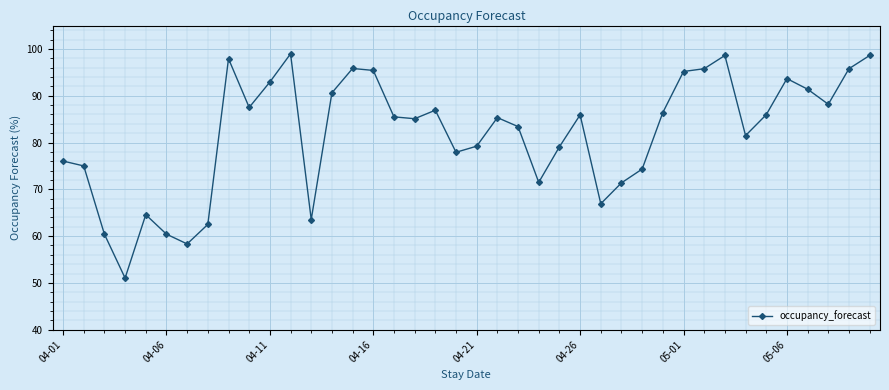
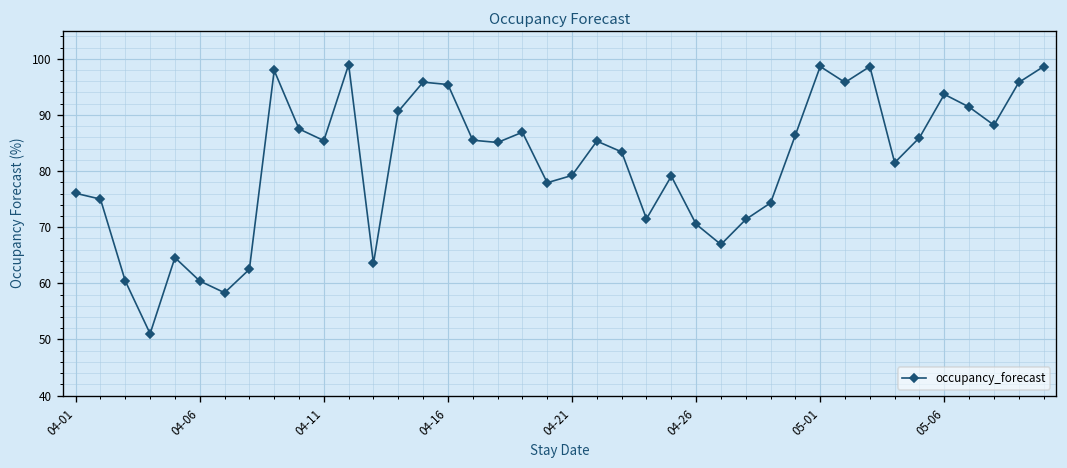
04-11: 93 -> 85
04-26: 86 -> 71
05-01: 95 -> 99
